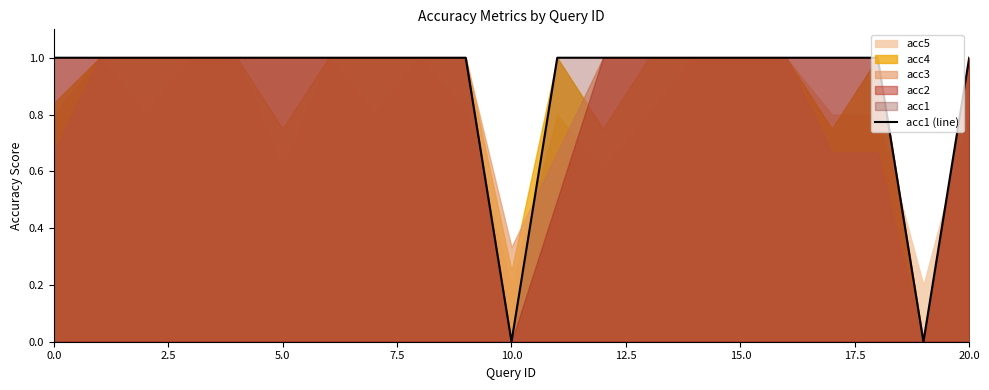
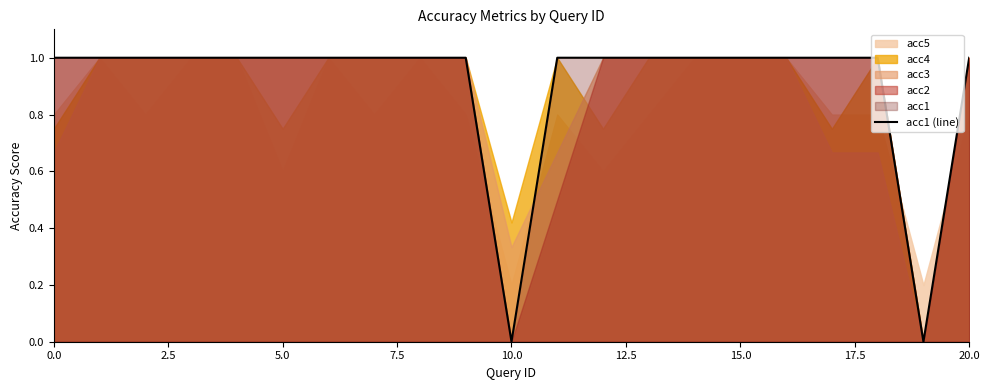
acc4, 0.0: 0.84 -> 0.75
acc4, 10.0: 0.25 -> 0.42
